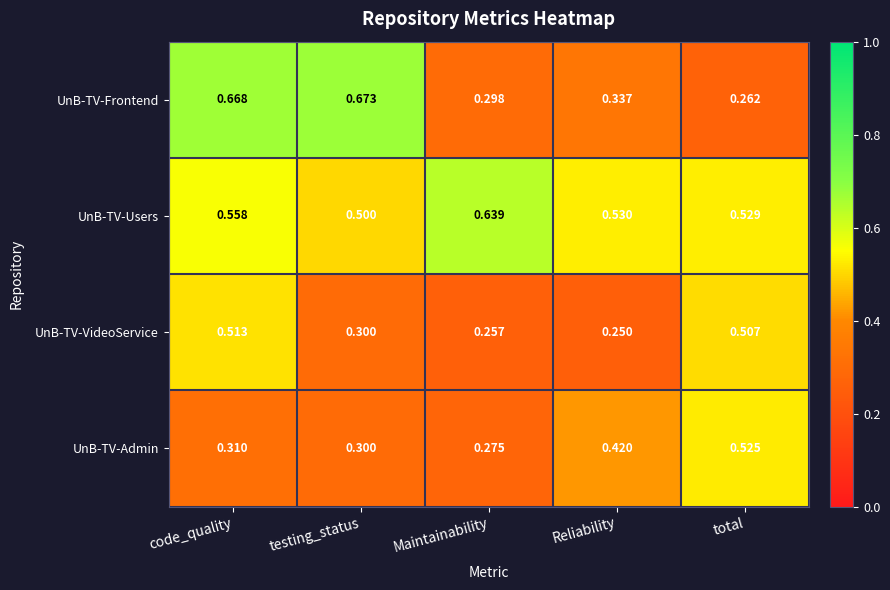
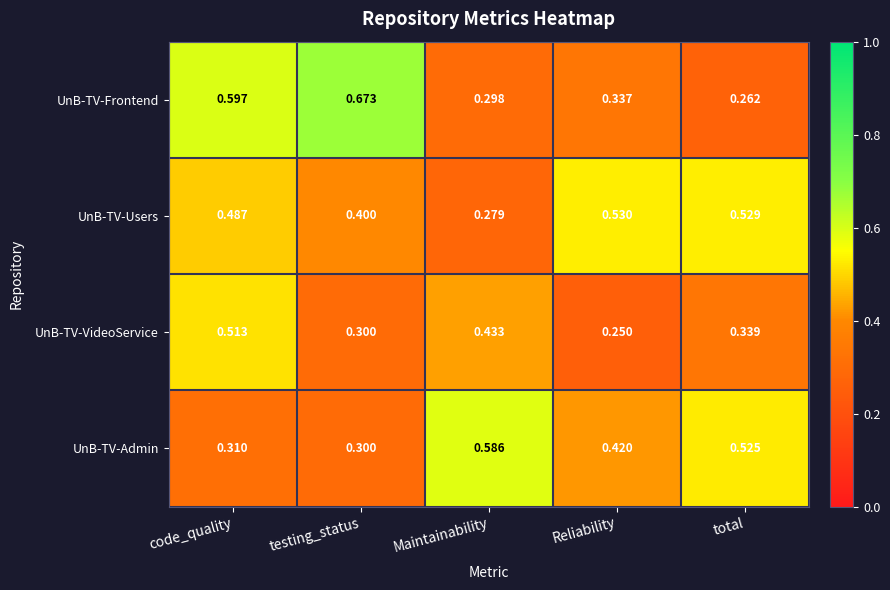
UnB-TV-Frontend, code_quality: 0.668 -> 0.597
UnB-TV-Users, code_quality: 0.558 -> 0.487
UnB-TV-Users, testing_status: 0.500 -> 0.400
UnB-TV-Users, Maintainability: 0.639 -> 0.279
UnB-TV-VideoService, Maintainability: 0.257 -> 0.433
UnB-TV-VideoService, total: 0.507 -> 0.339
UnB-TV-Admin, Maintainability: 0.275 -> 0.586
